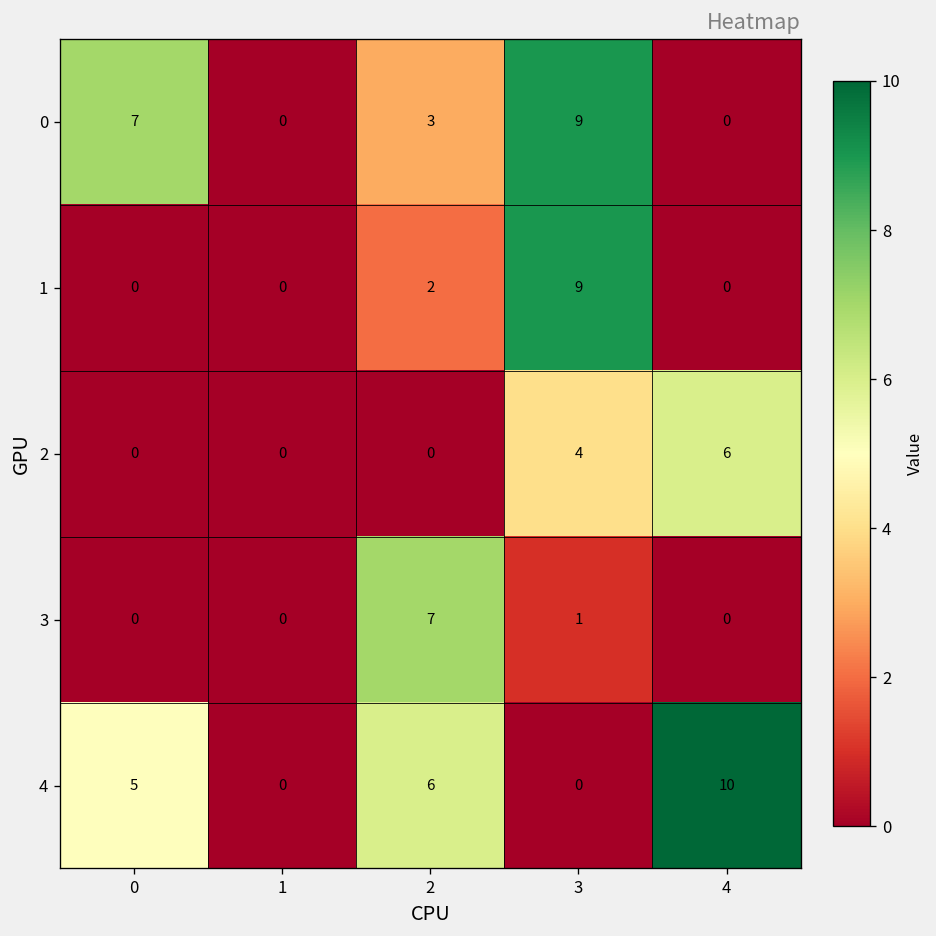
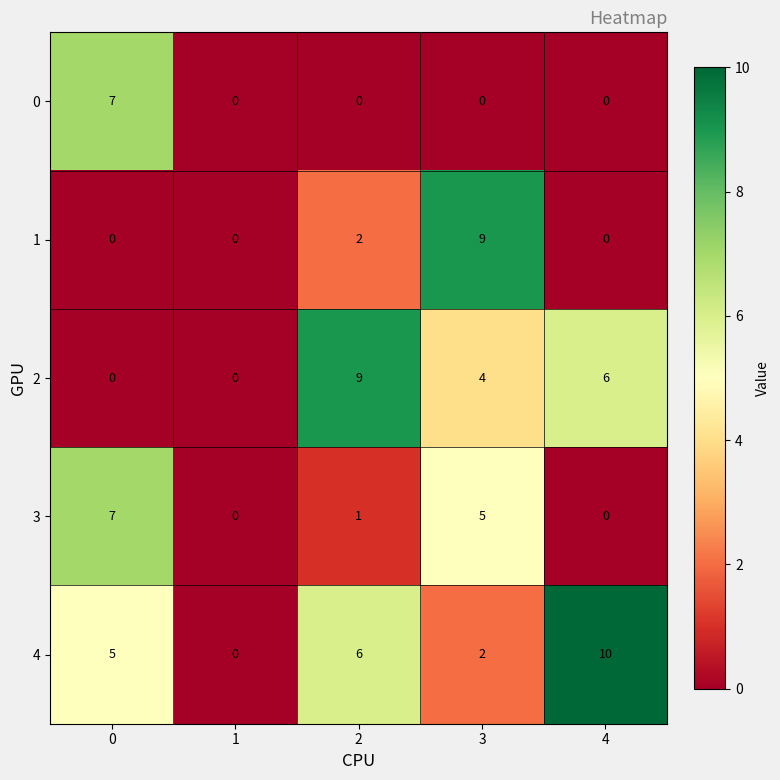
0, 2: 3 -> 0
0, 3: 9 -> 0
2, 2: 0 -> 9
3, 0: 0 -> 7
3, 2: 7 -> 1
3, 3: 1 -> 5
4, 3: 0 -> 2
